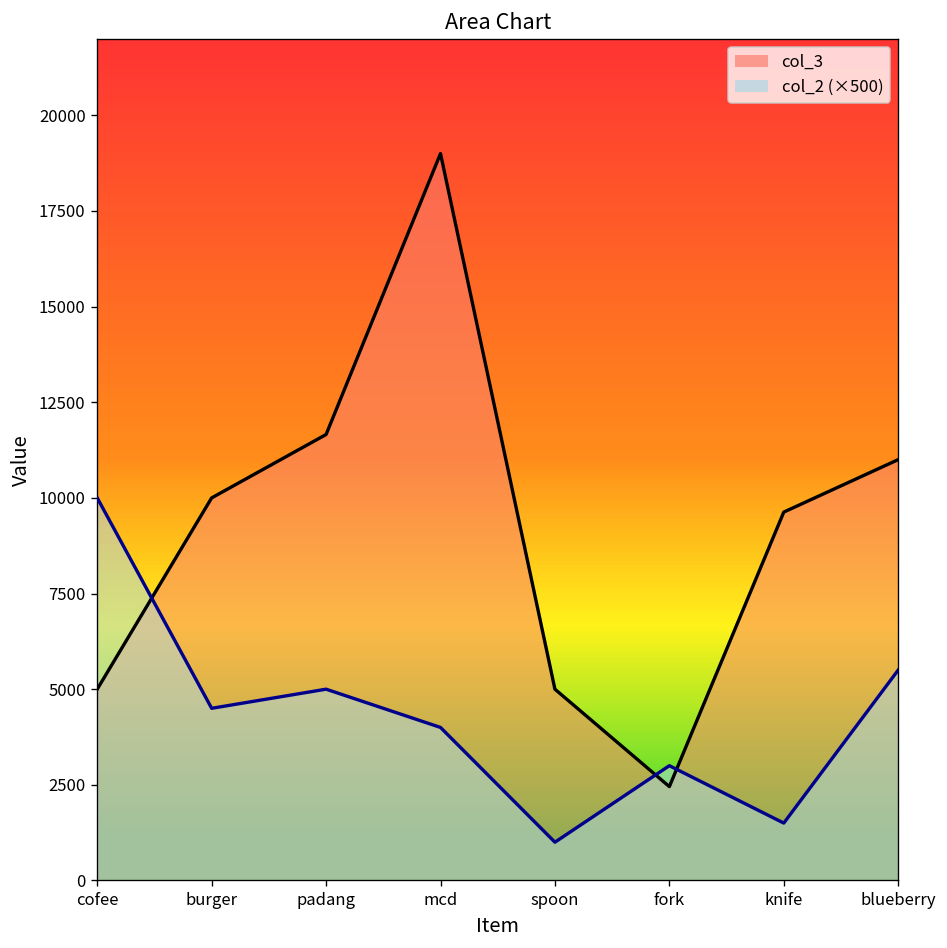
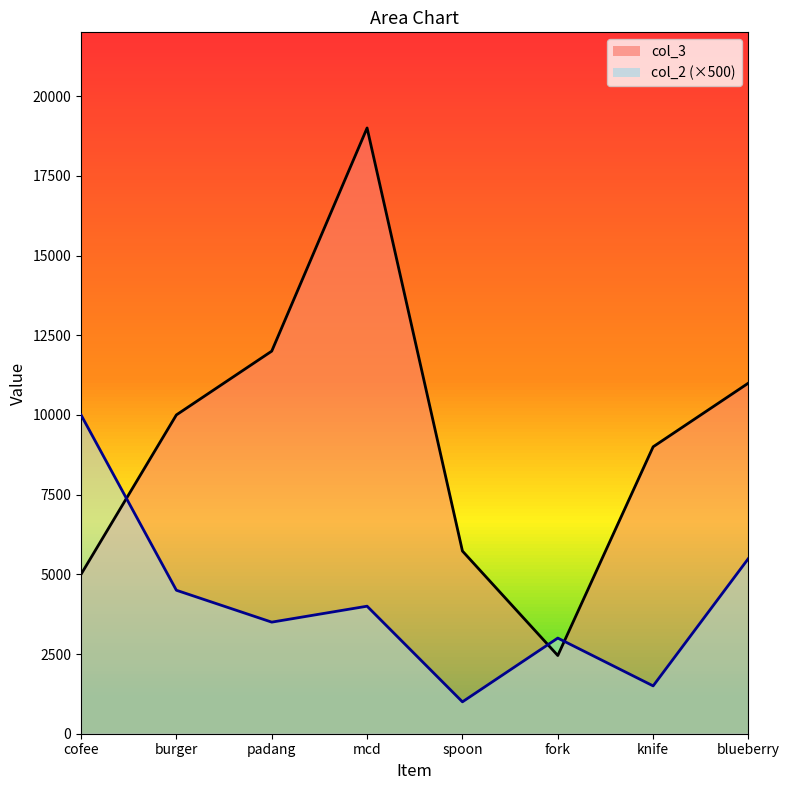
col_3, padang: 11700 -> 12000
col_2 (×500), padang: 5000 -> 3500
col_3, spoon: 5000 -> 5700
col_3, knife: 9600 -> 9000
